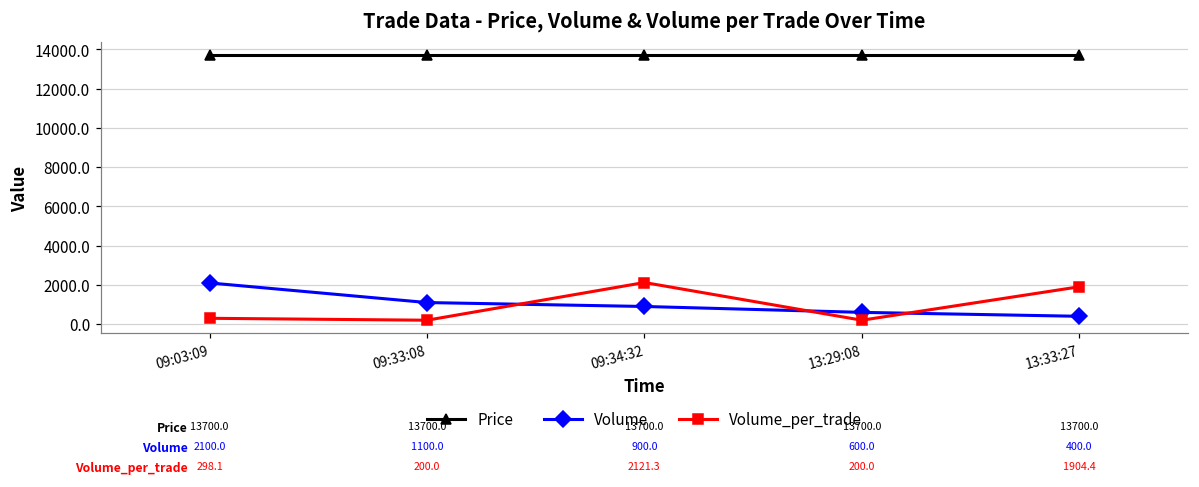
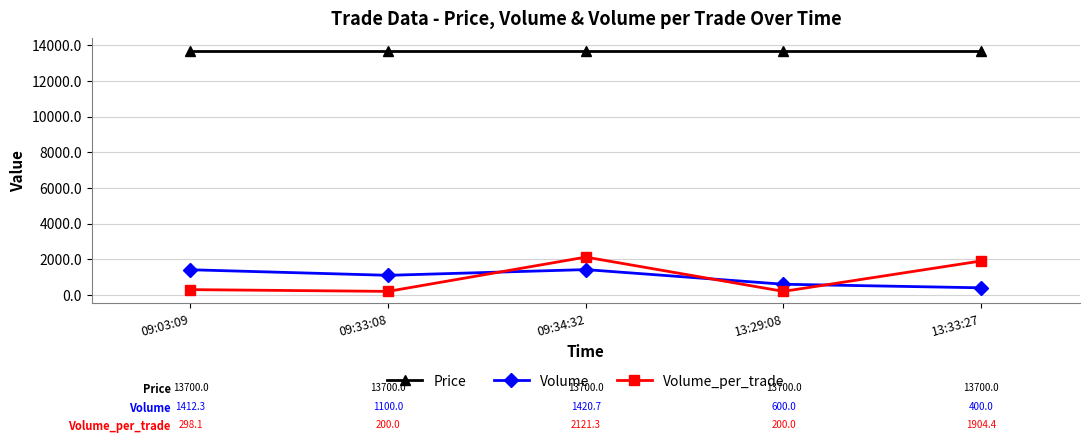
Volume, 09:03:09: 2100.0 -> 1412.3
Volume, 09:34:32: 900.0 -> 1420.7
